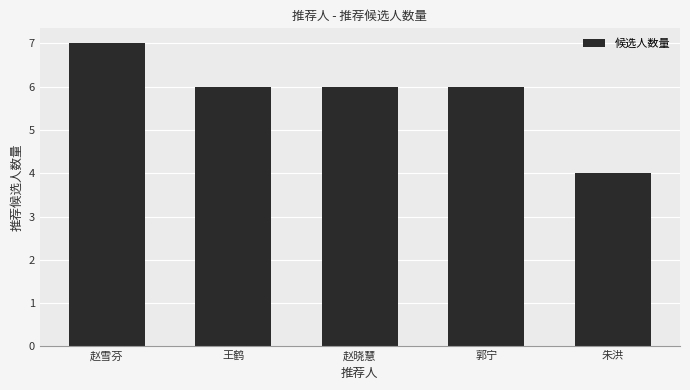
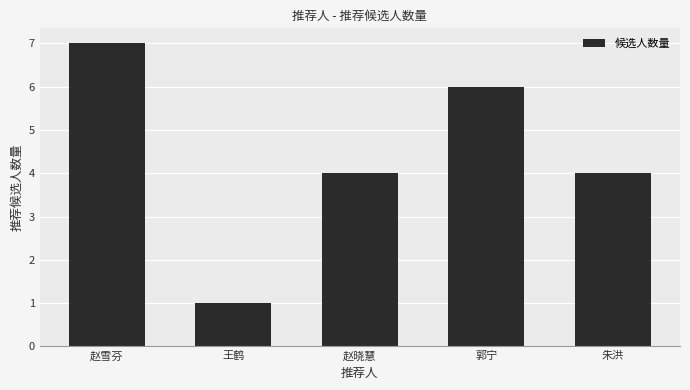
王鹤: 6 -> 1
赵晓慧: 6 -> 4
